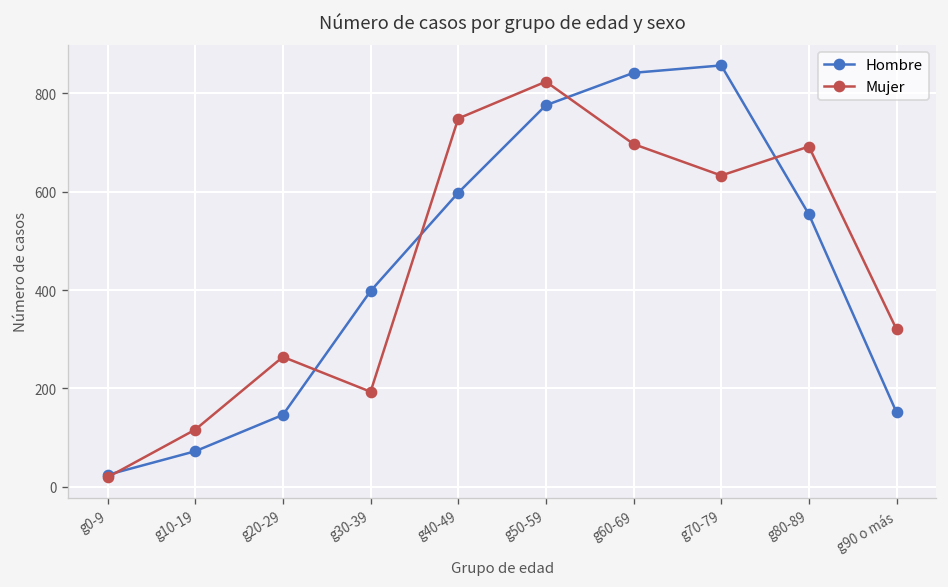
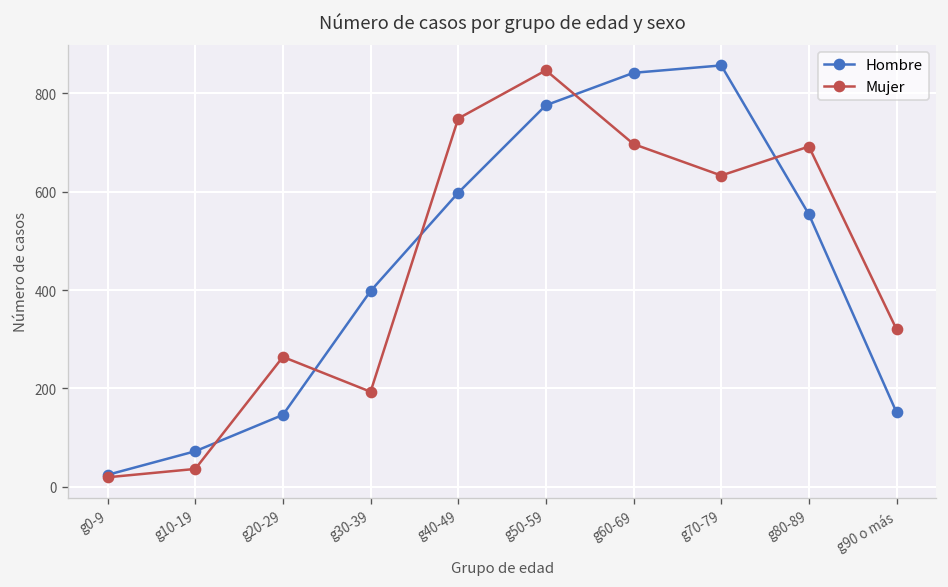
Mujer, g10-19: 120 -> 40
Mujer, g50-59: 820 -> 850
